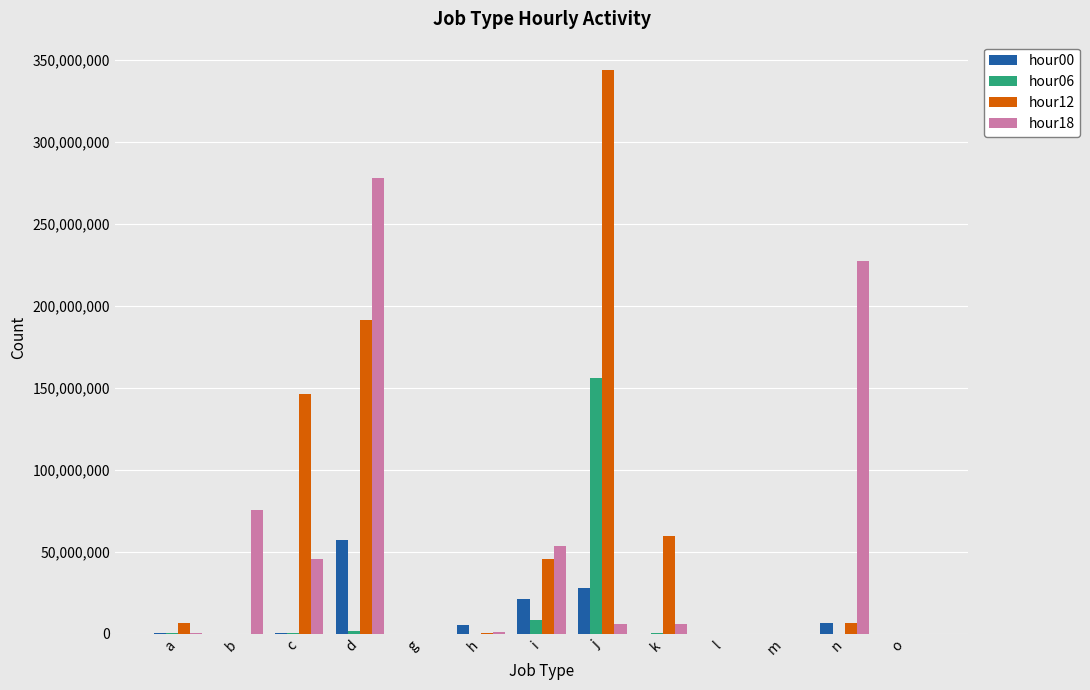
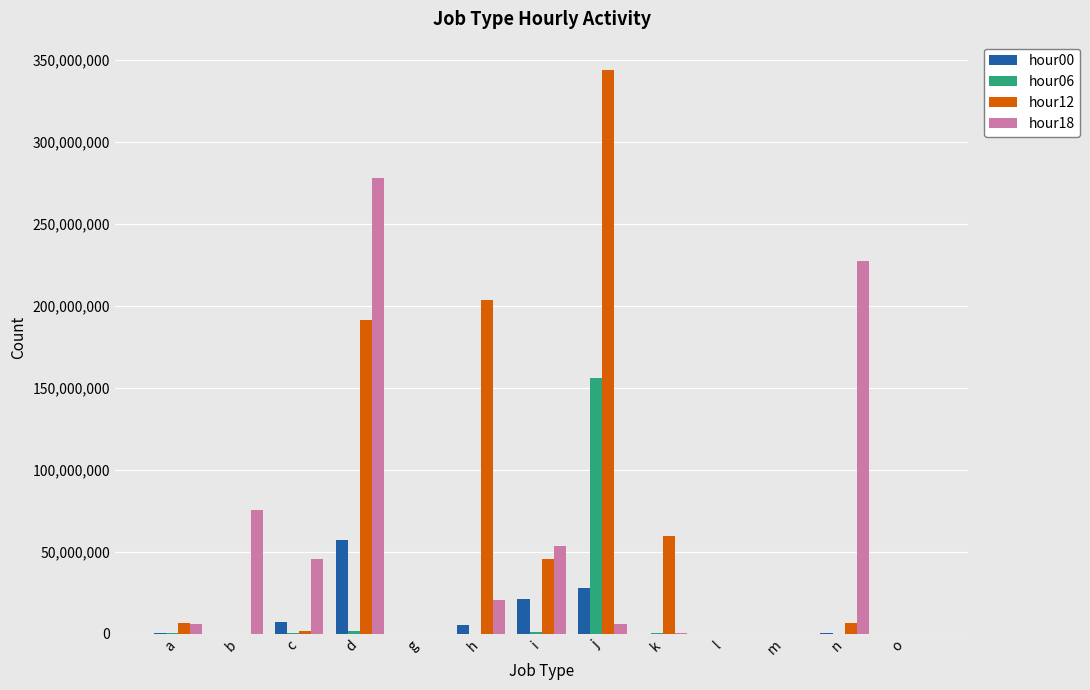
hour18, a: 1,000,000 -> 6,000,000
hour00, c: 1,000,000 -> 7,000,000
hour12, c: 146,000,000 -> 1,000,000
hour12, h: 1,000,000 -> 204,000,000
hour18, h: 1,000,000 -> 20,000,000
hour06, i: 8,000,000 -> 1,000,000
hour18, k: 6,000,000 -> 0
hour00, n: 6,000,000 -> 0
